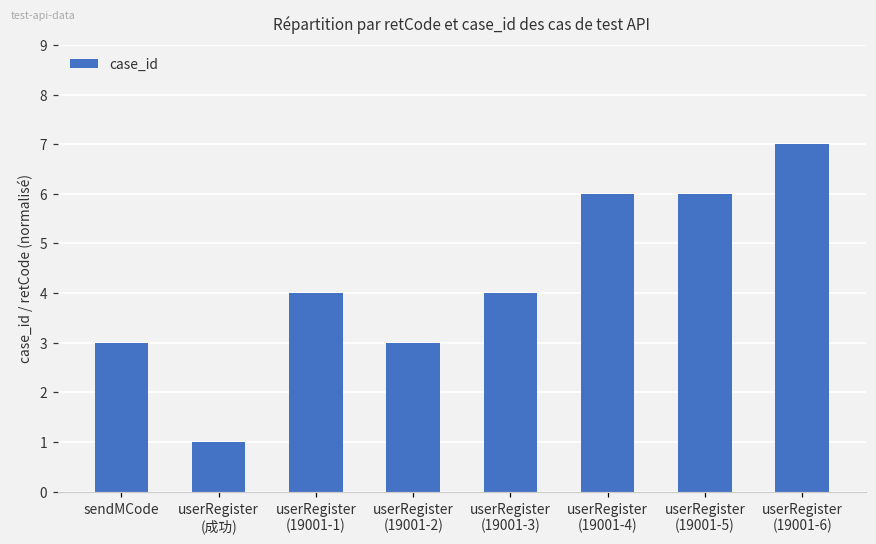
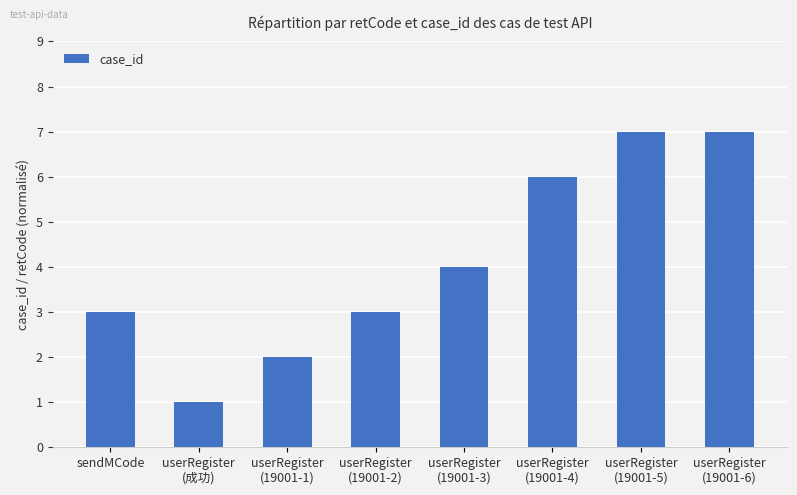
userRegister (19001-1): 4 -> 2
userRegister (19001-5): 6 -> 7
